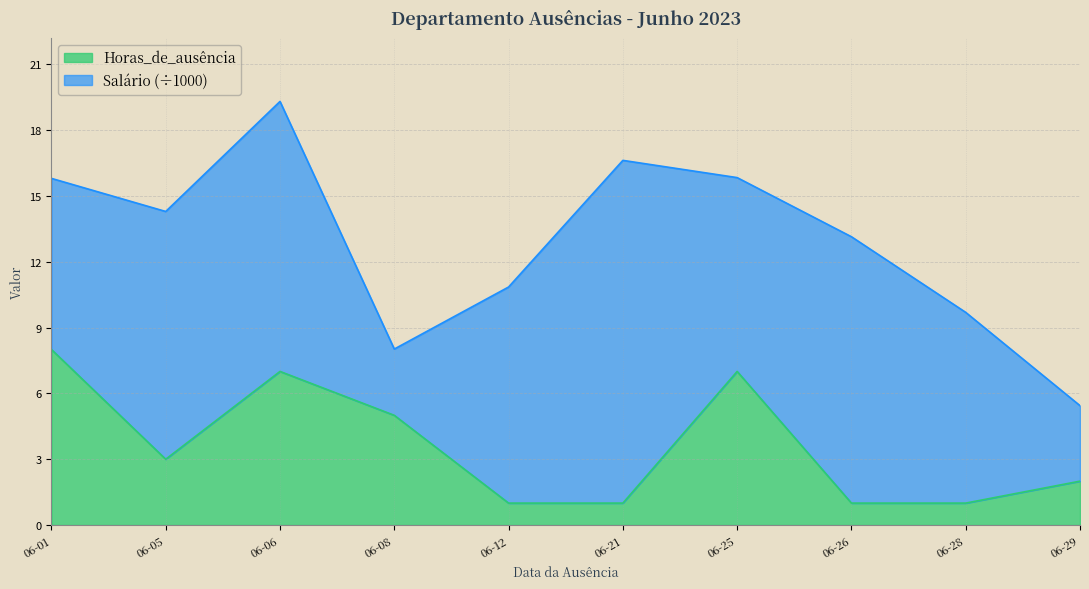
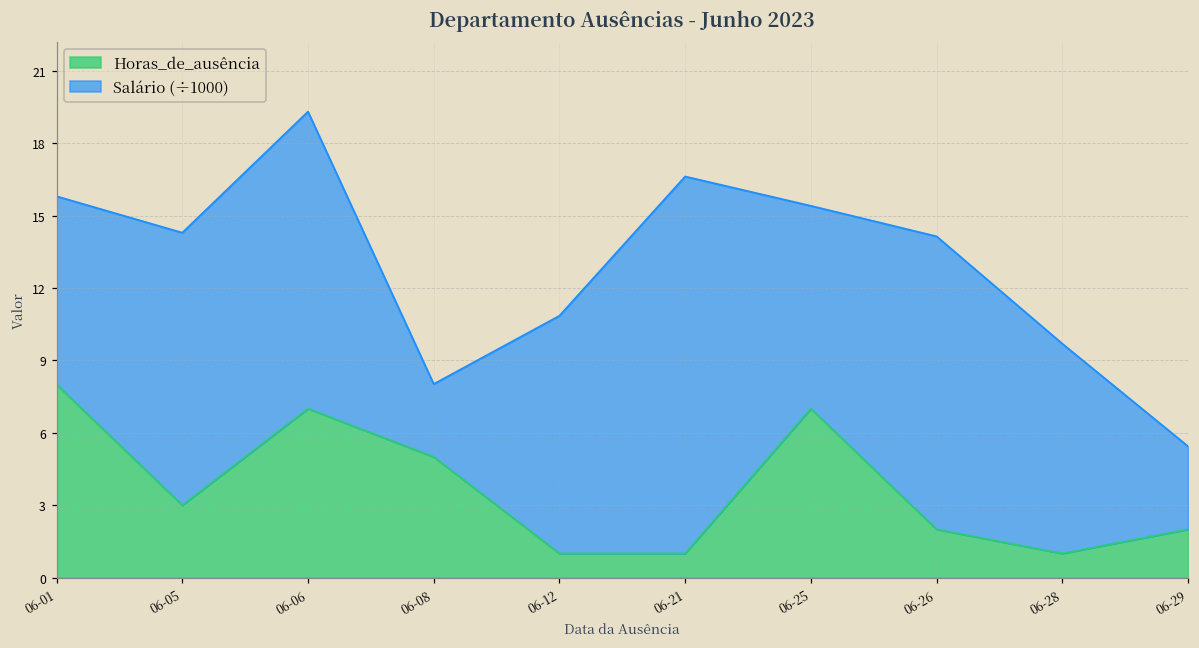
Salário (÷1000), 06-25: 8.8 -> 8.4
Horas_de_ausência, 06-26: 1 -> 2
